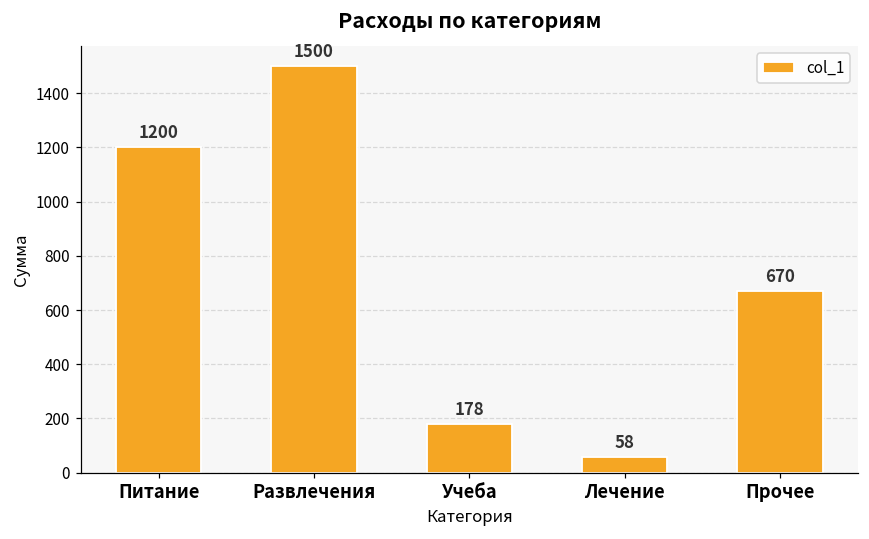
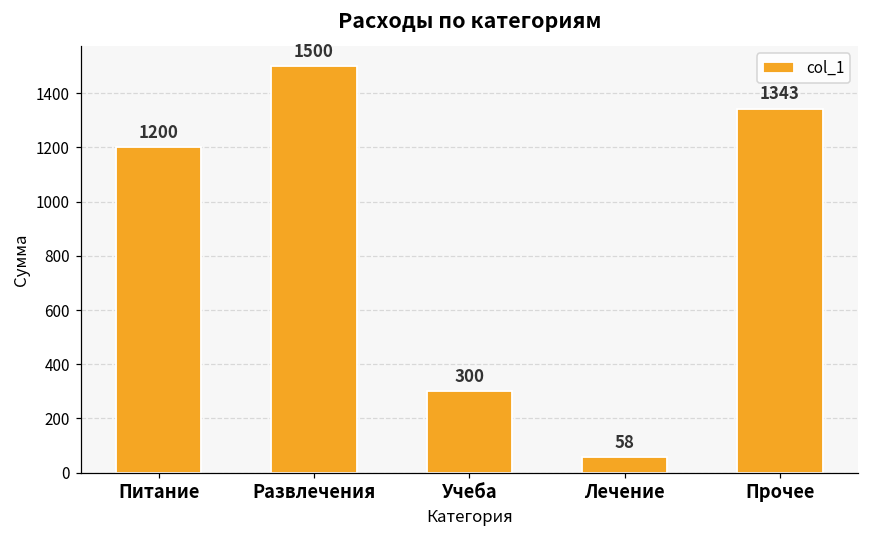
Учеба: 178 -> 300
Прочее: 670 -> 1343
